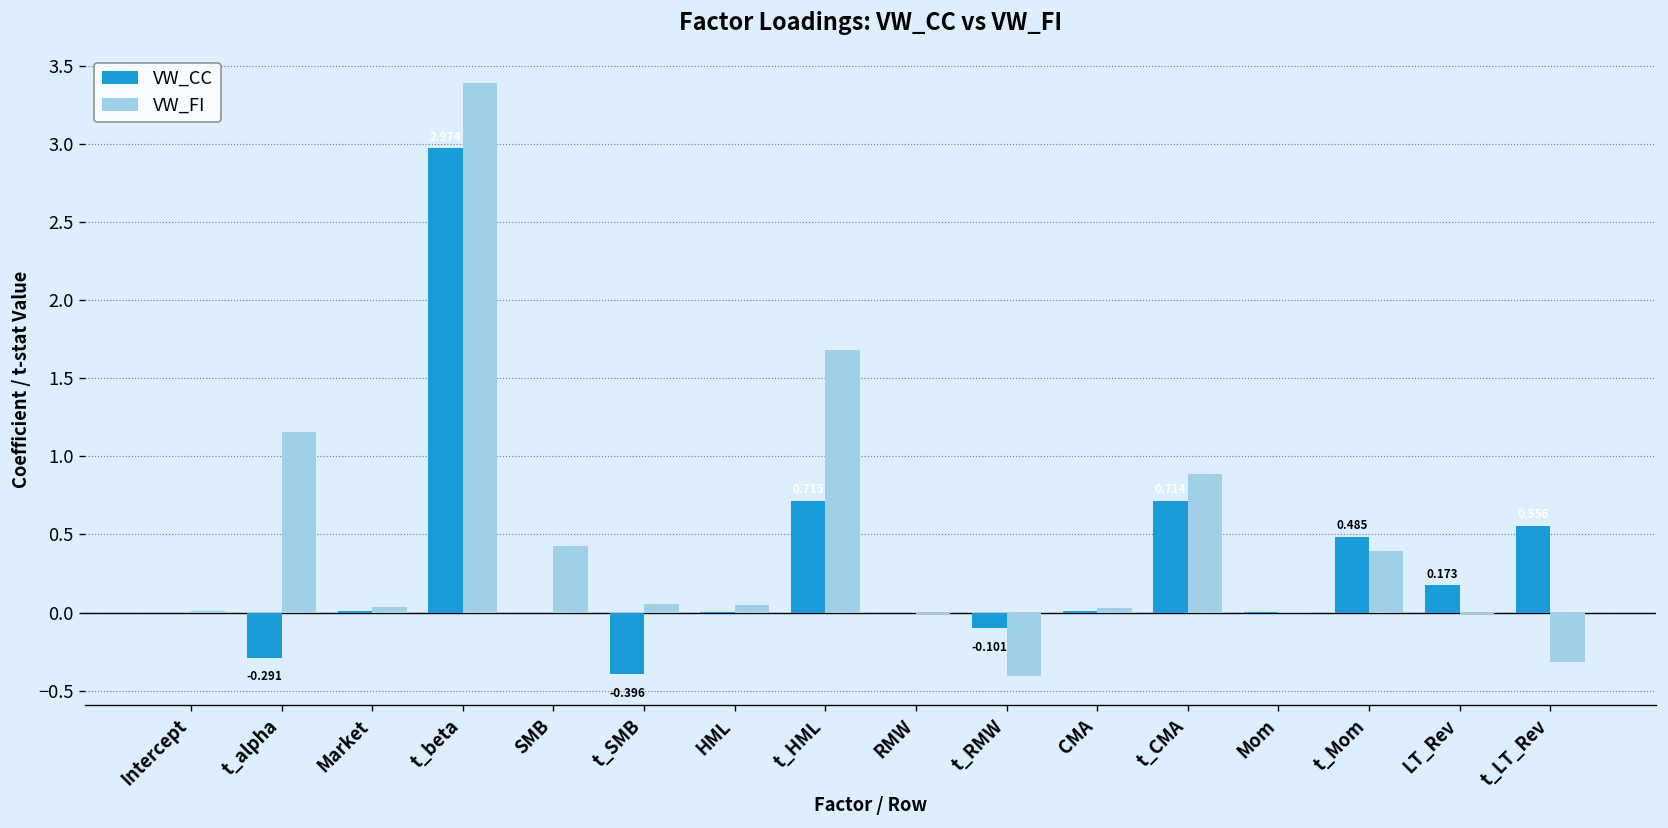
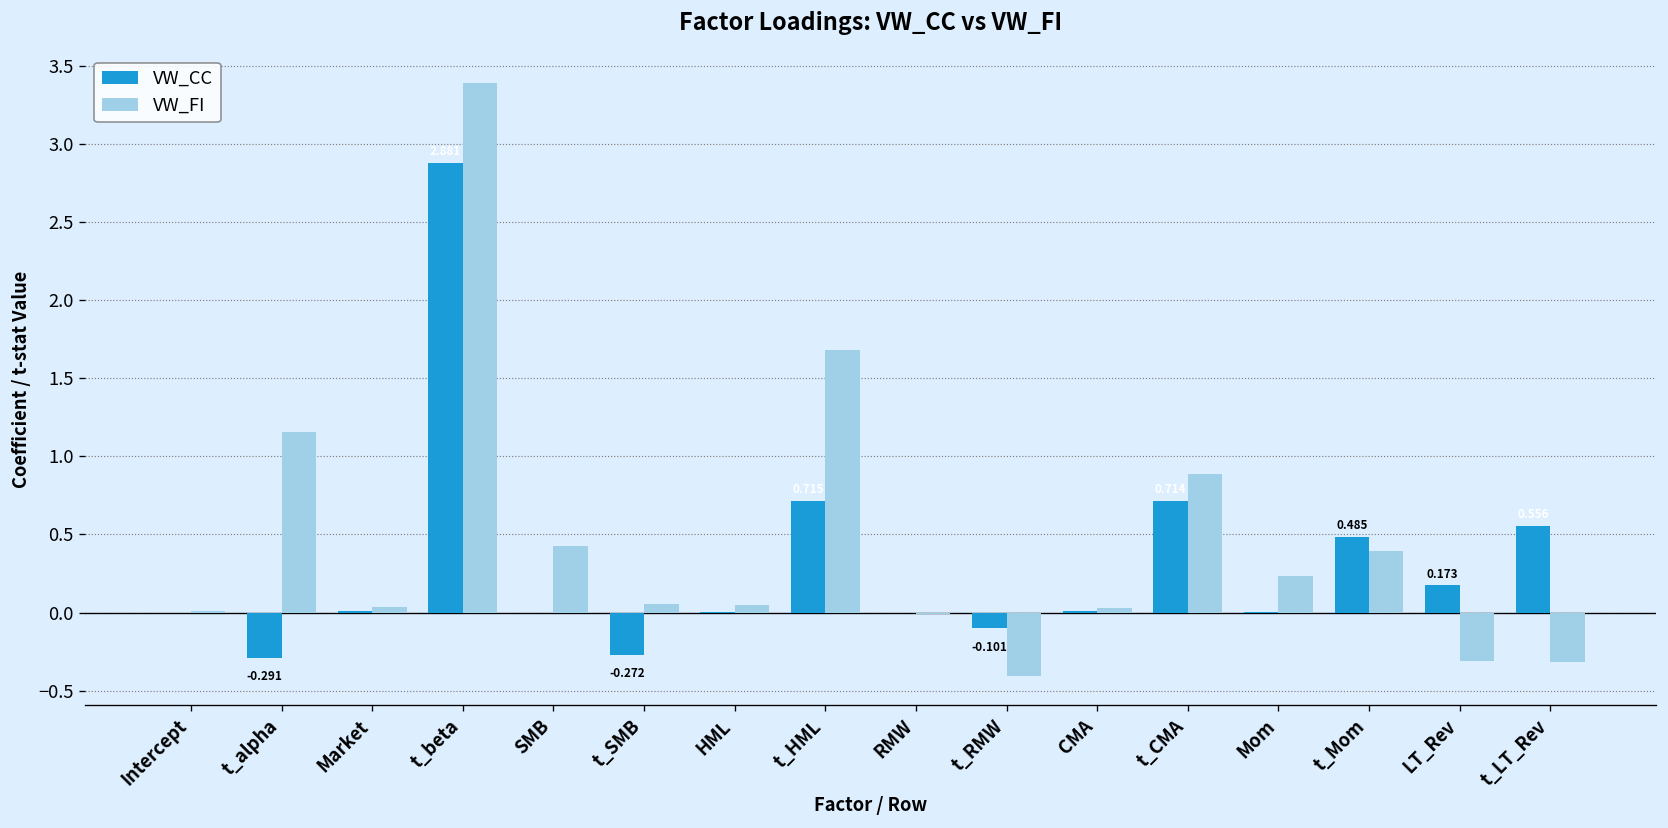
VW_CC, t_beta: 2.97 -> 2.88
VW_CC, t_SMB: -0.396 -> -0.272
VW_FI, Mom: 0.00 -> 0.23
VW_FI, LT_Rev: -0.01 -> -0.31
